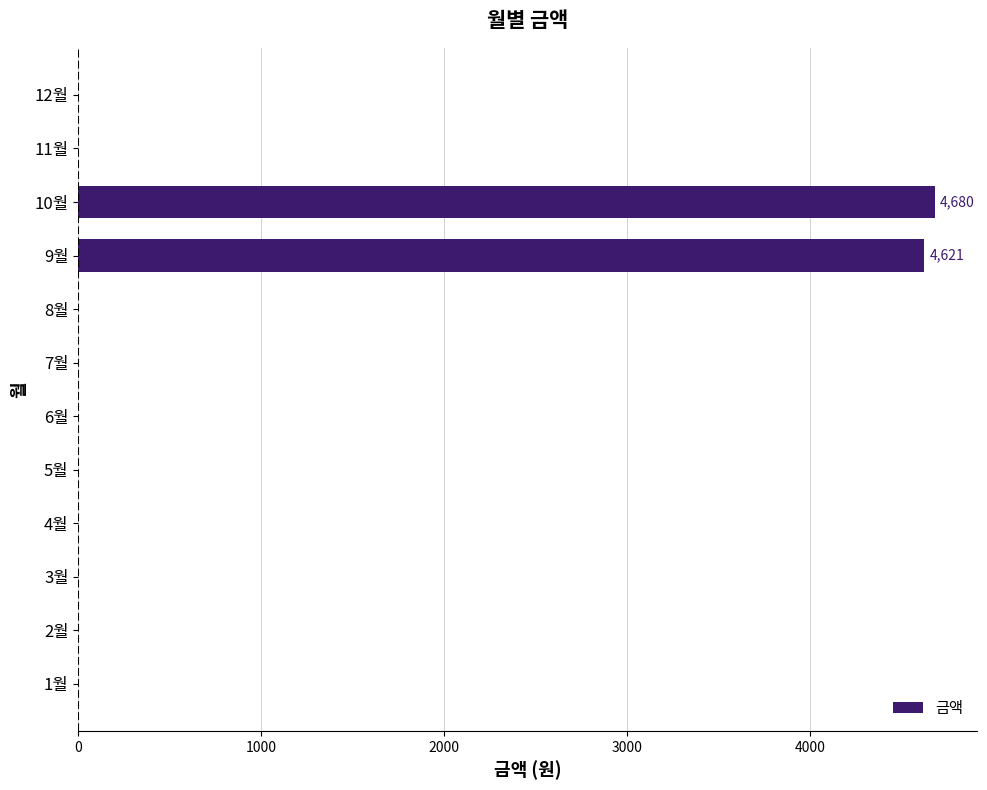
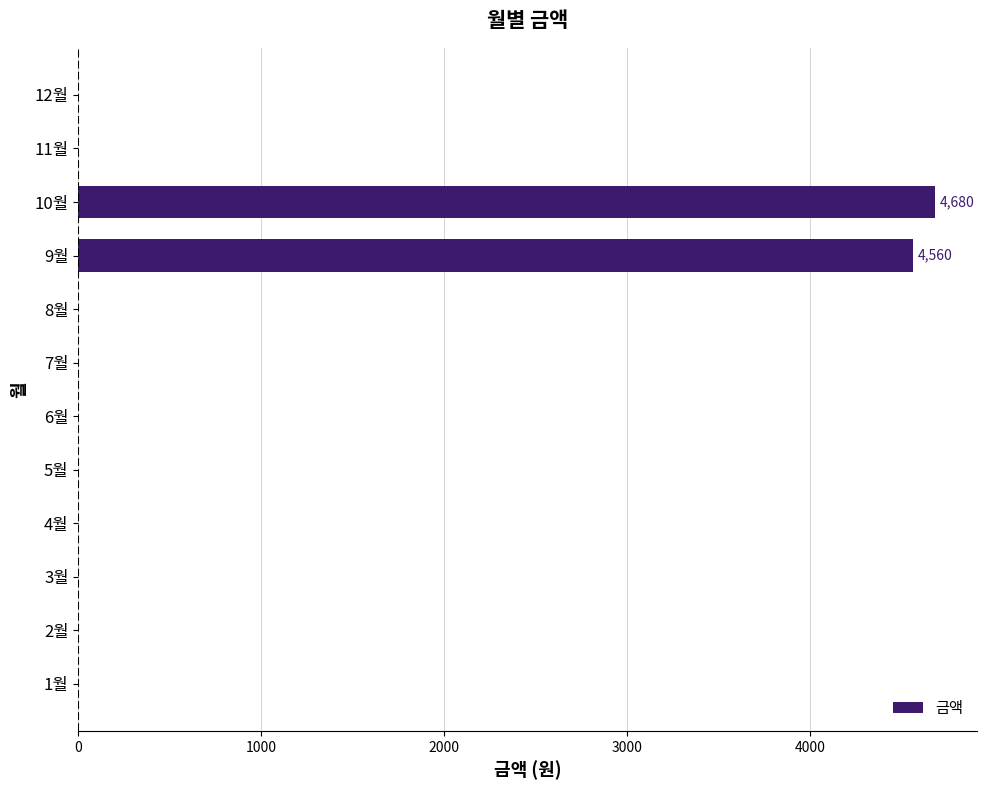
9월: 4,621 -> 4,560
